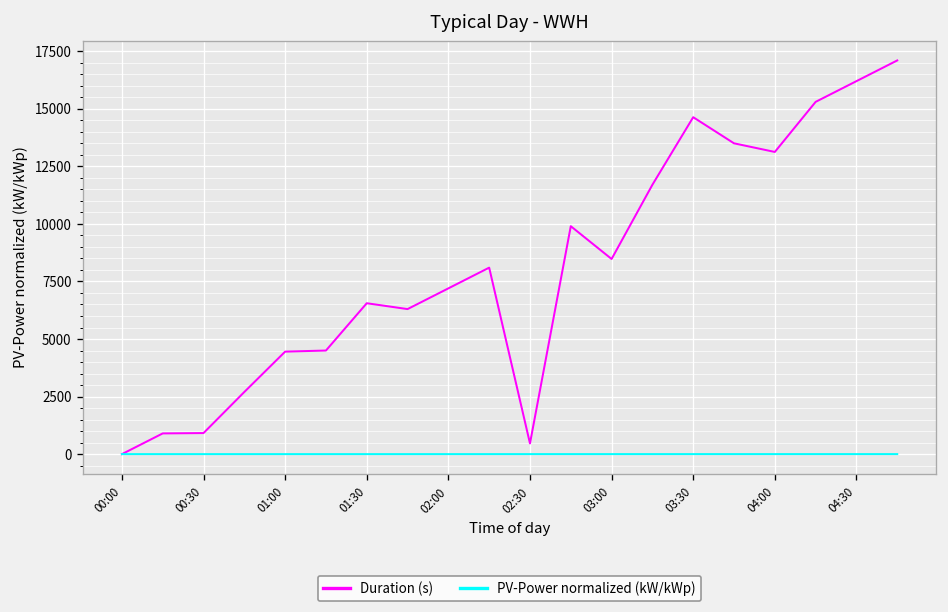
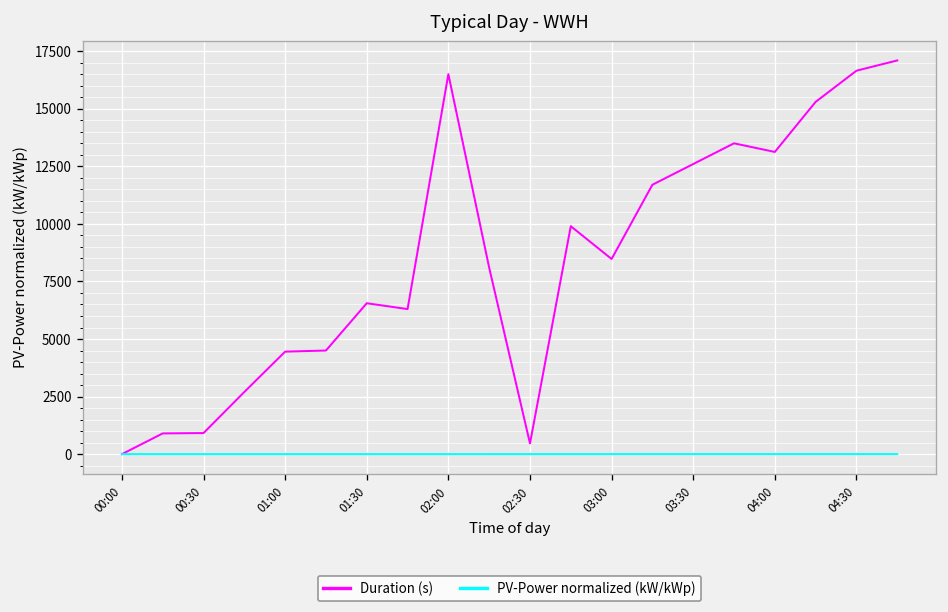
Duration (s), 02:00: 7200 -> 16500
Duration (s), 03:30: 14600 -> 12600
Duration (s), 04:30: 16200 -> 16700
